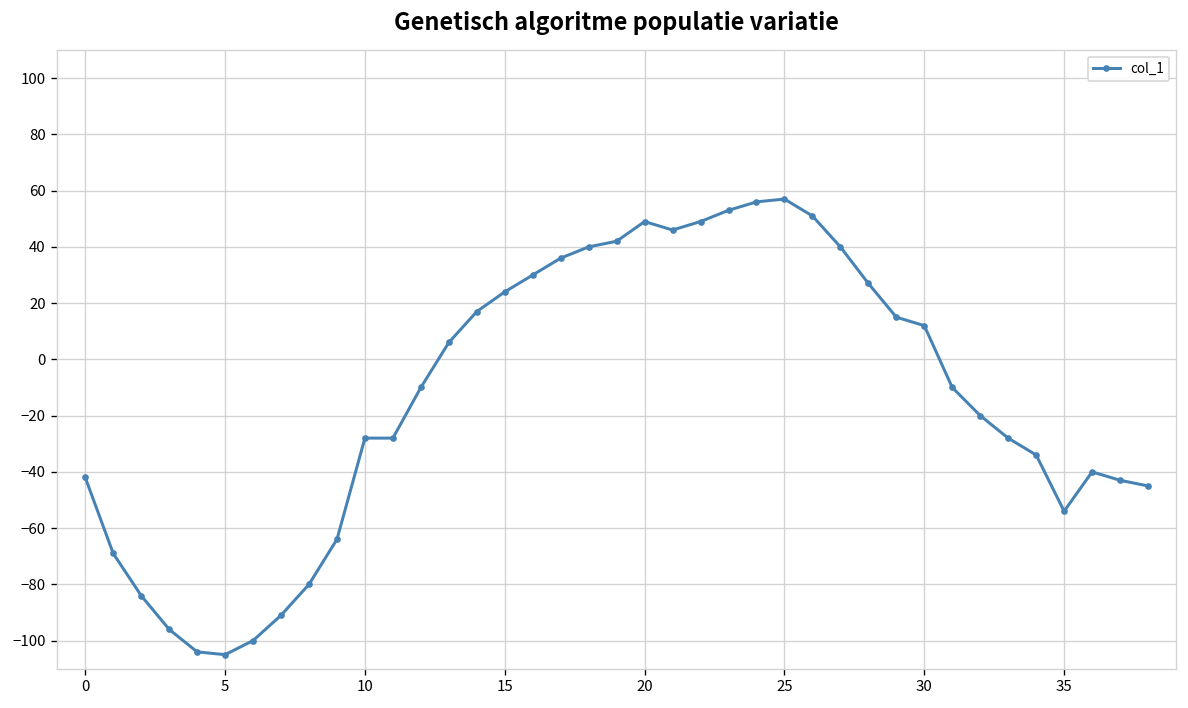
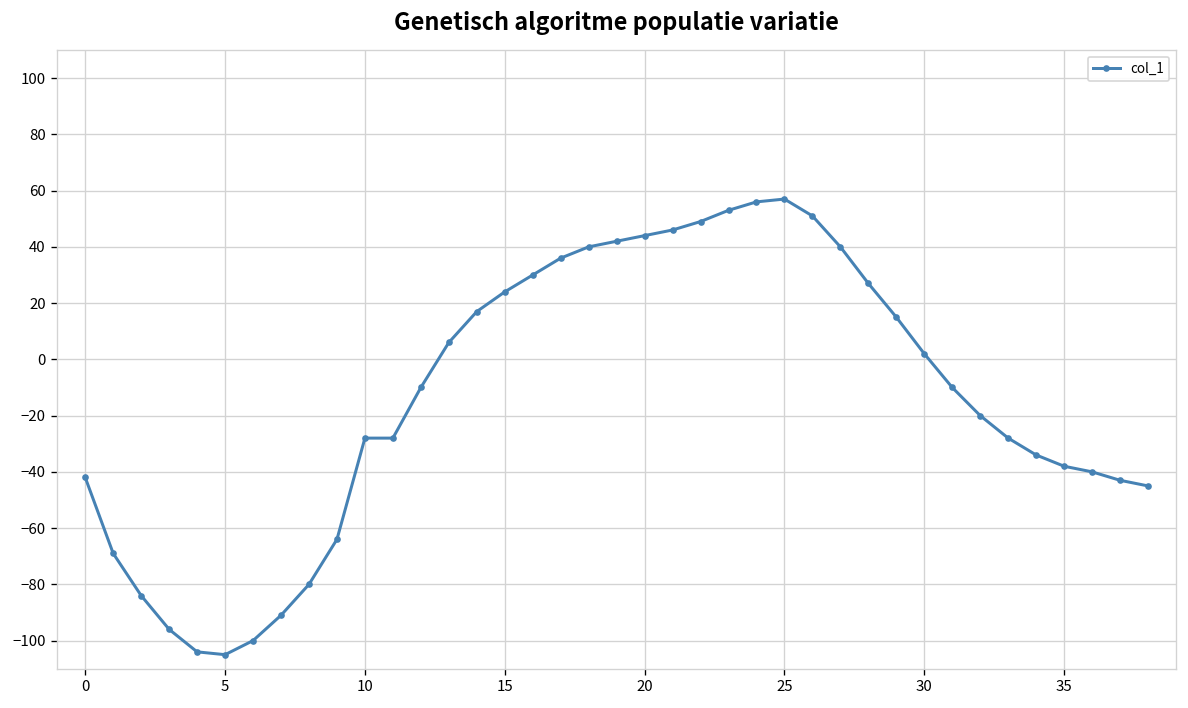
20: 49 -> 44
30: 12 -> 2
35: -54 -> -38
